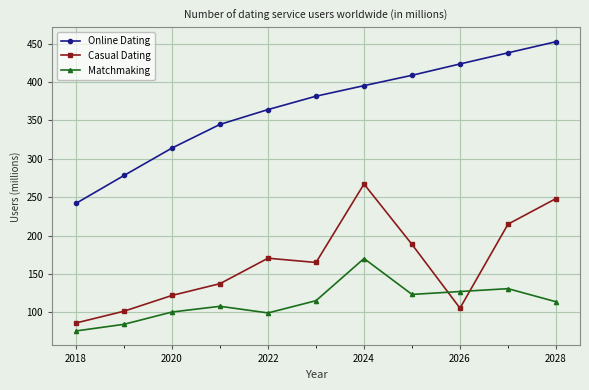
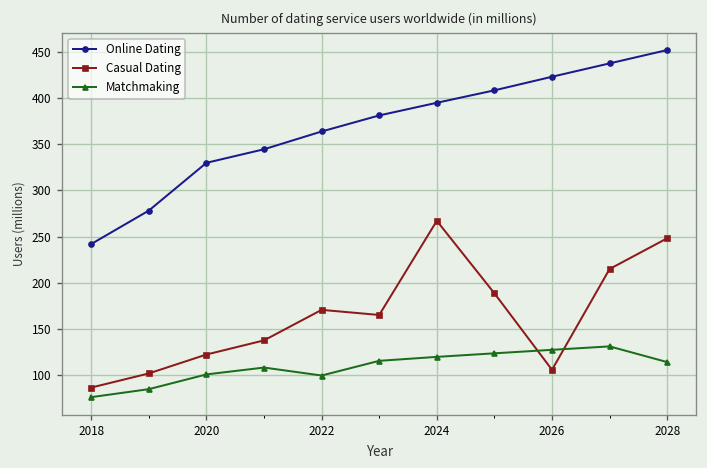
Online Dating, 2020: 310 -> 330
Matchmaking, 2024: 170 -> 120
